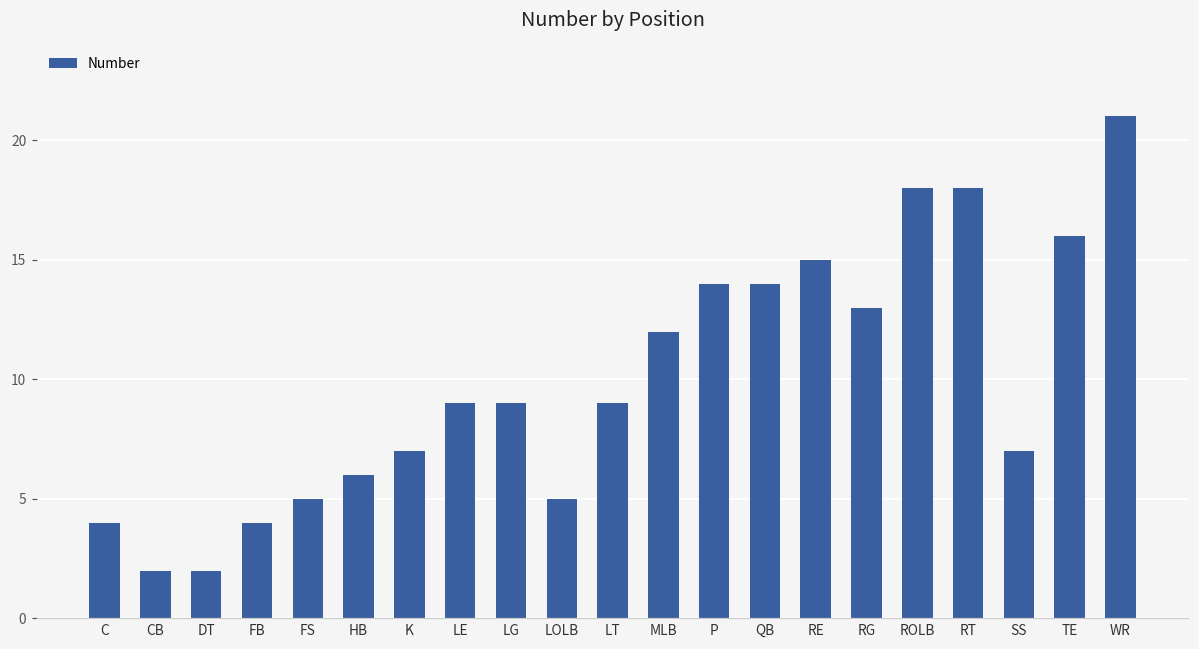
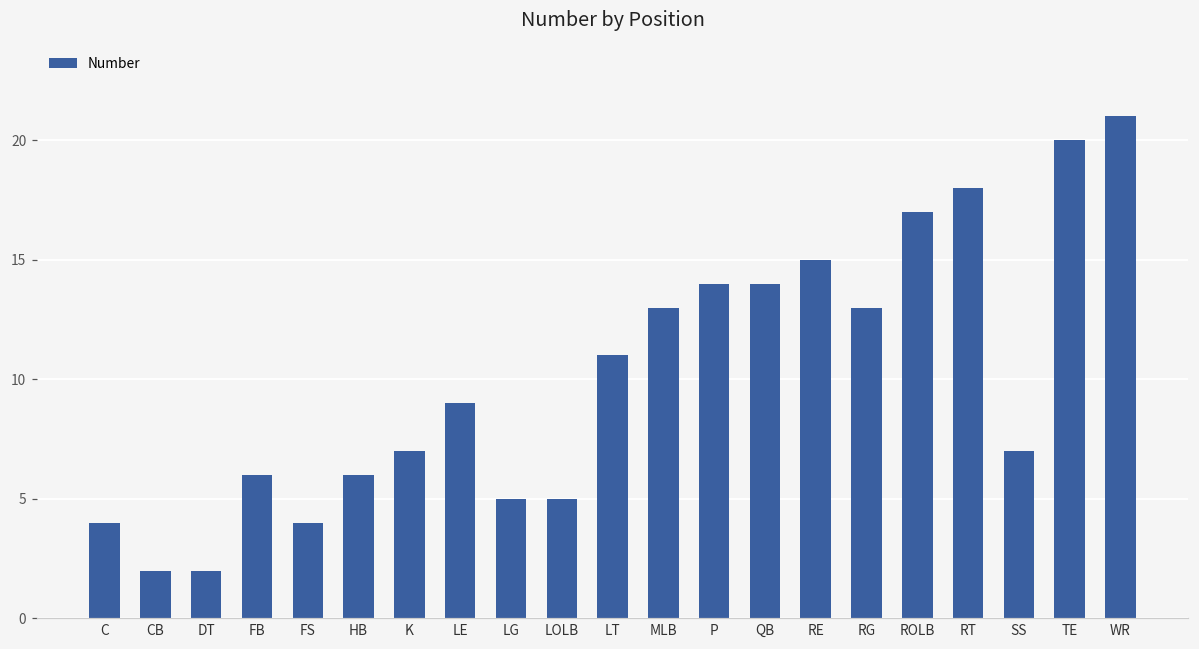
FB: 4 -> 6
FS: 5 -> 4
LG: 9 -> 5
LT: 9 -> 11
MLB: 12 -> 13
ROLB: 18 -> 17
TE: 16 -> 20
